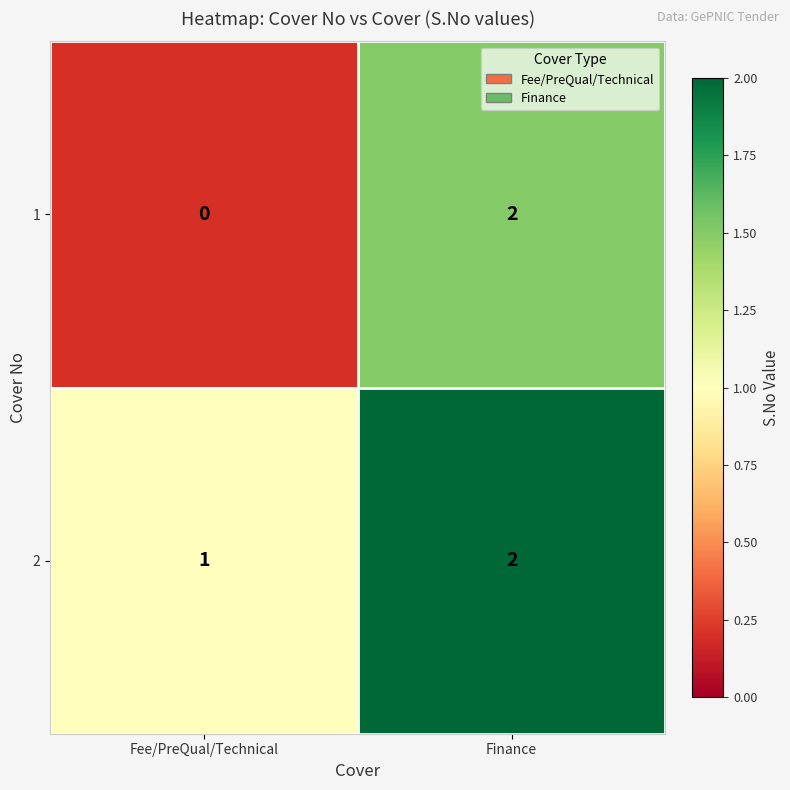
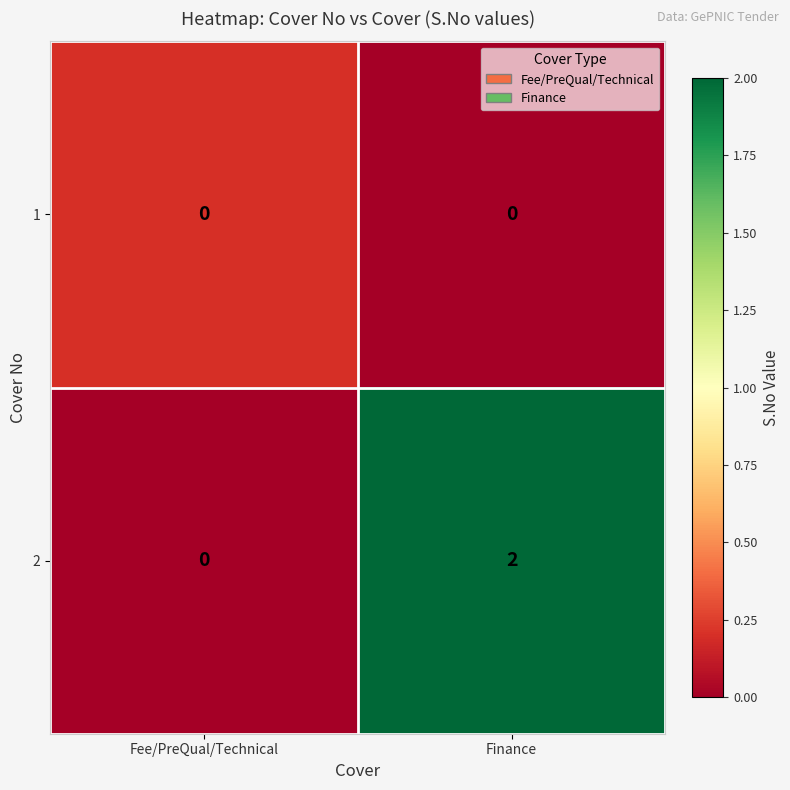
1, Finance: 2 -> 0
2, Fee/PreQual/Technical: 1 -> 0
